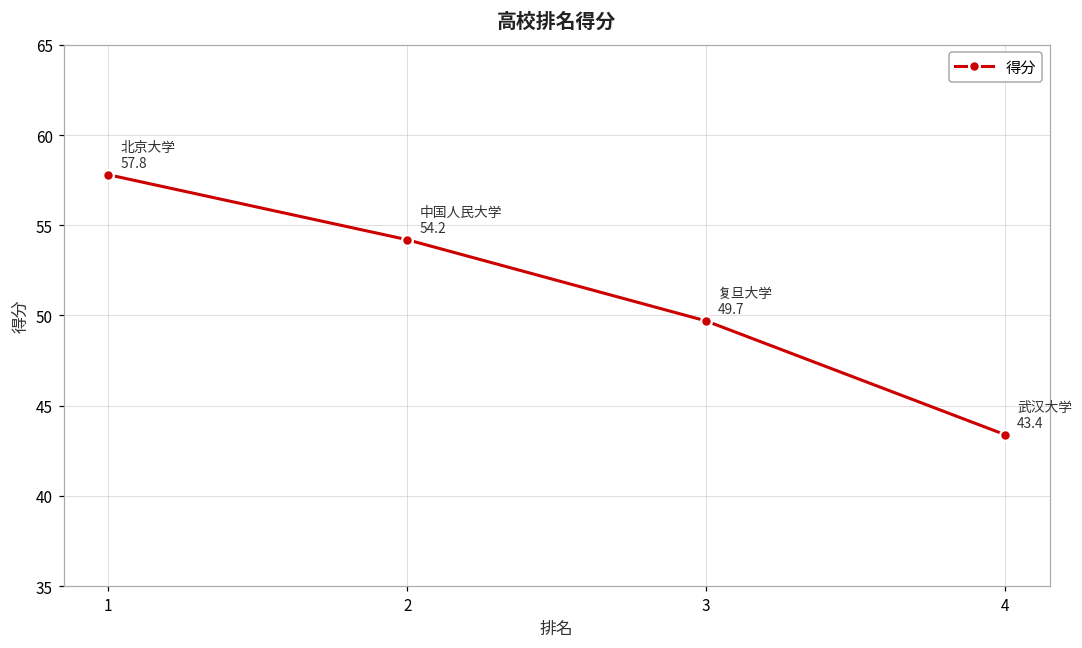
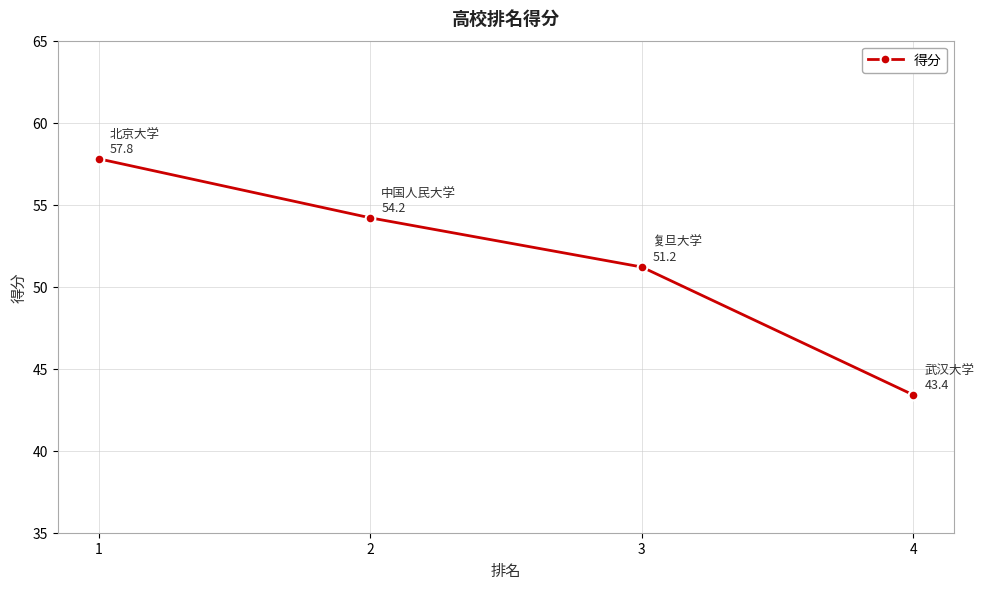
3: 49.7 -> 51.2
